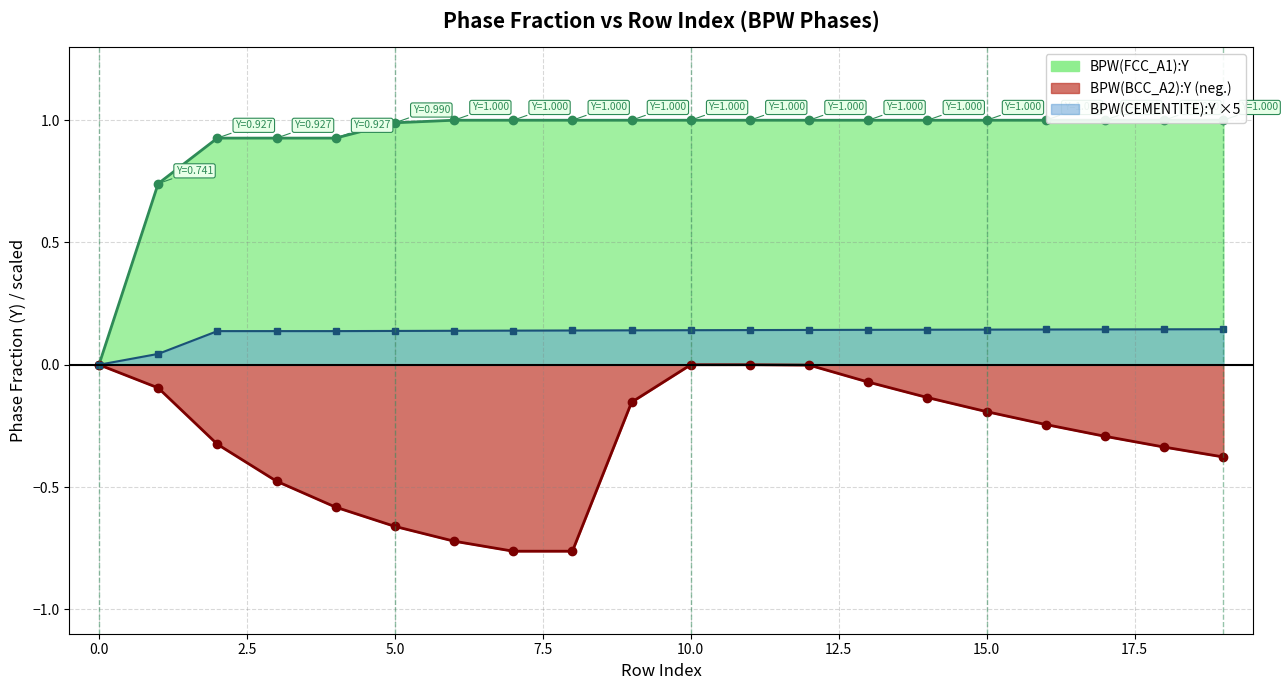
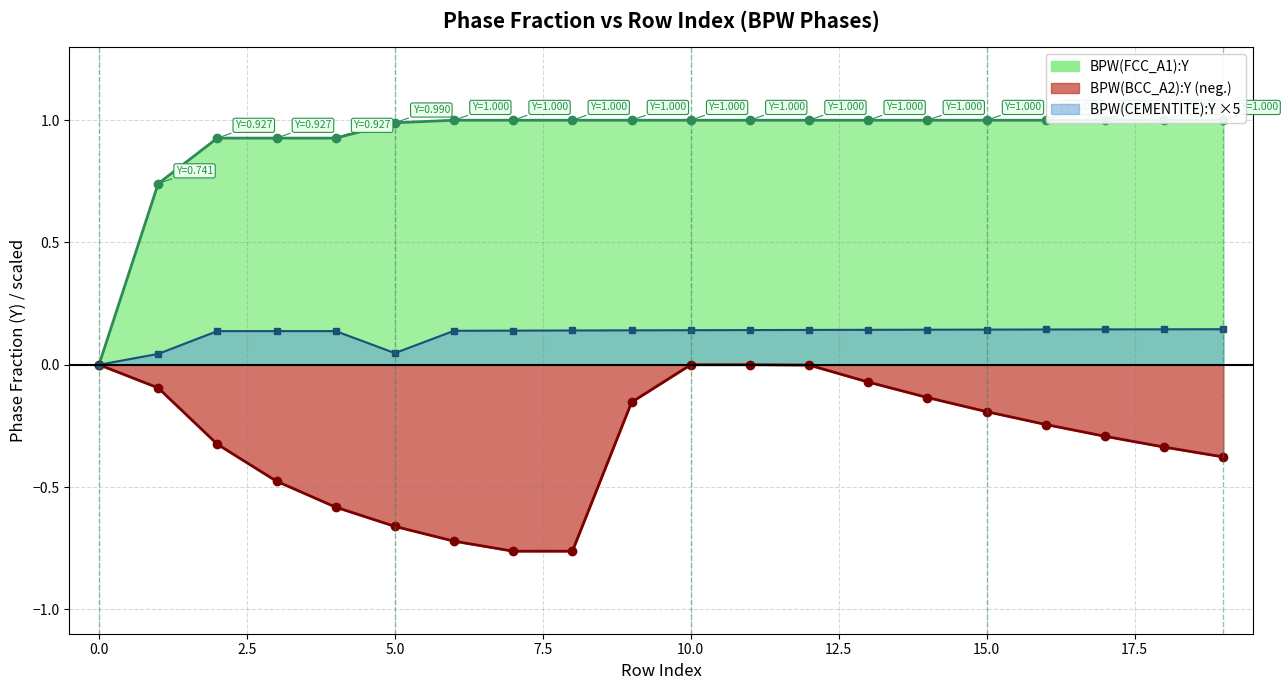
BPW(CEMENTITE):Y ×5, 5.0: 0.14 -> 0.05
